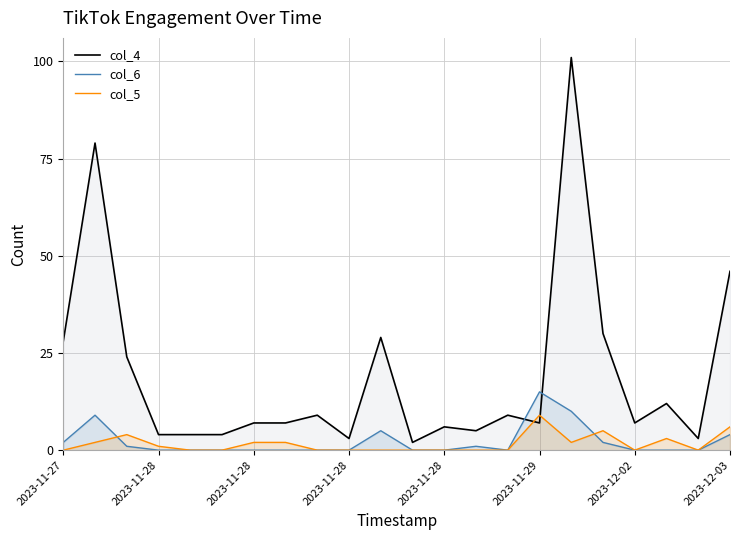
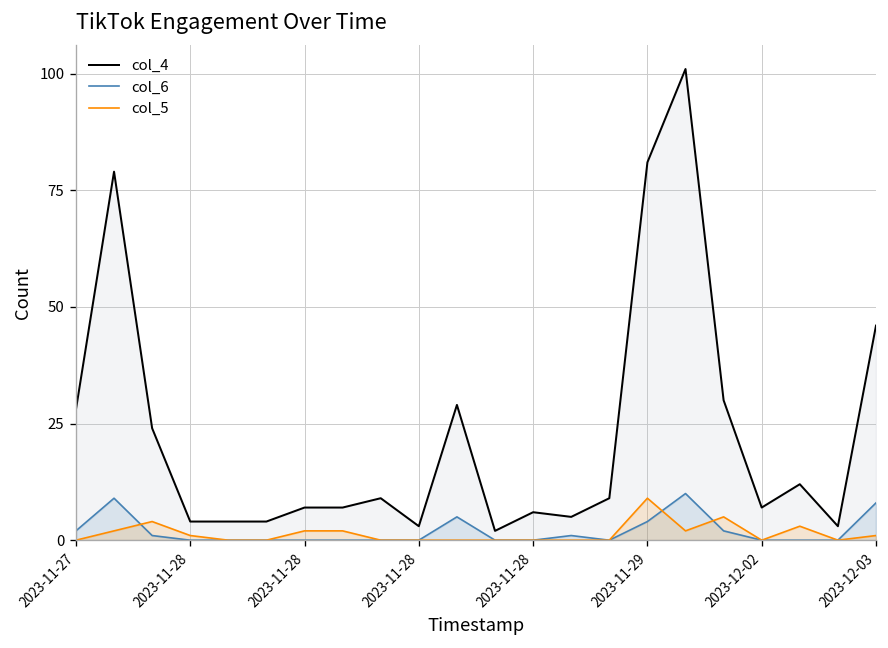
col_4, 2023-11-29: 7 -> 81
col_6, 2023-11-29: 15 -> 4
col_6, 2023-12-03: 4 -> 8
col_5, 2023-12-03: 6 -> 1
